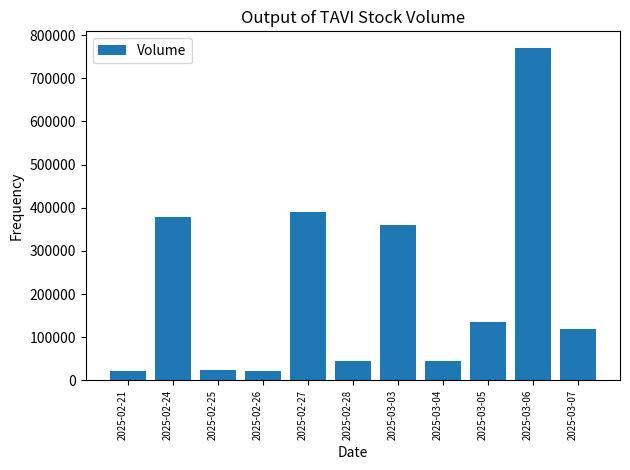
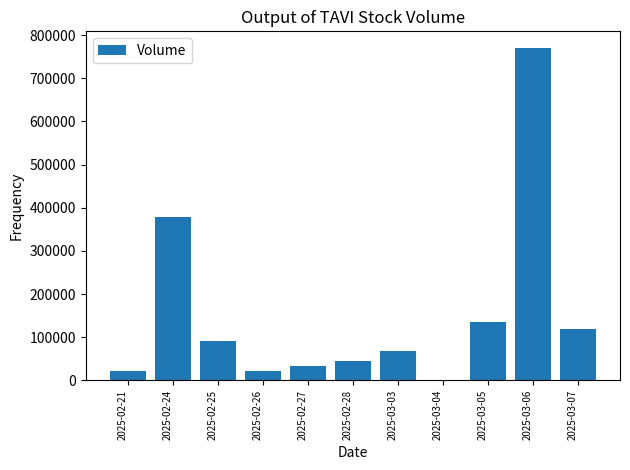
2025-02-25: 30000 -> 90000
2025-02-27: 390000 -> 30000
2025-03-03: 360000 -> 70000
2025-03-04: 40000 -> 0
